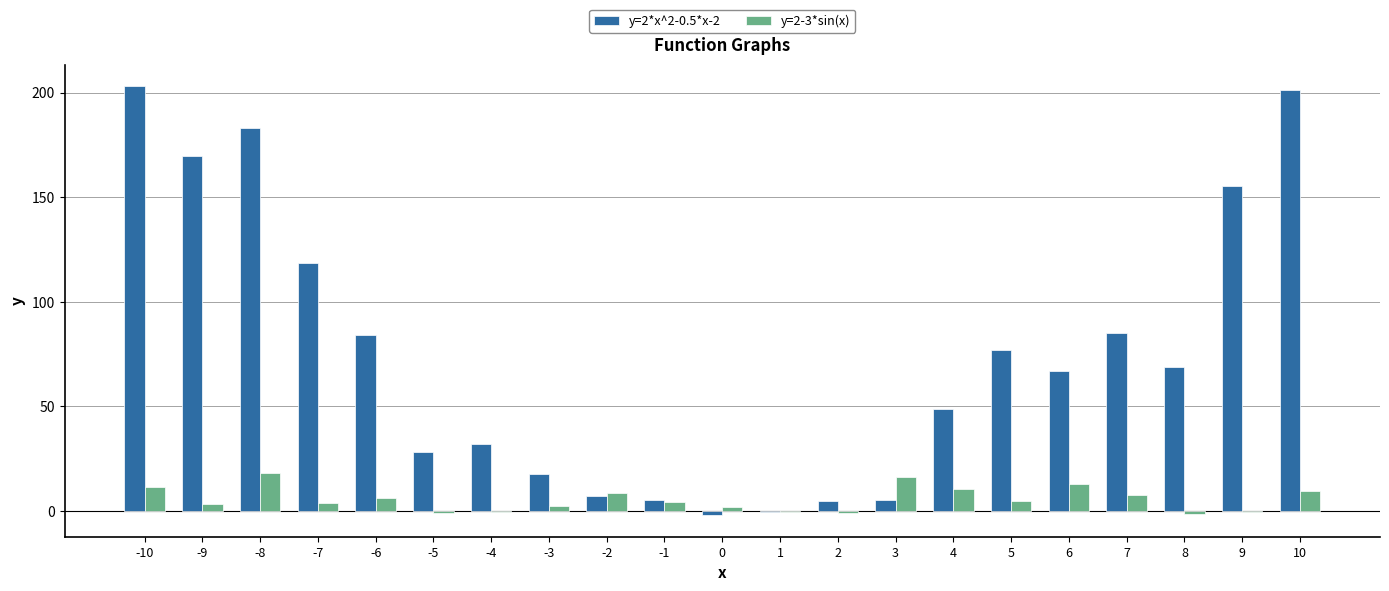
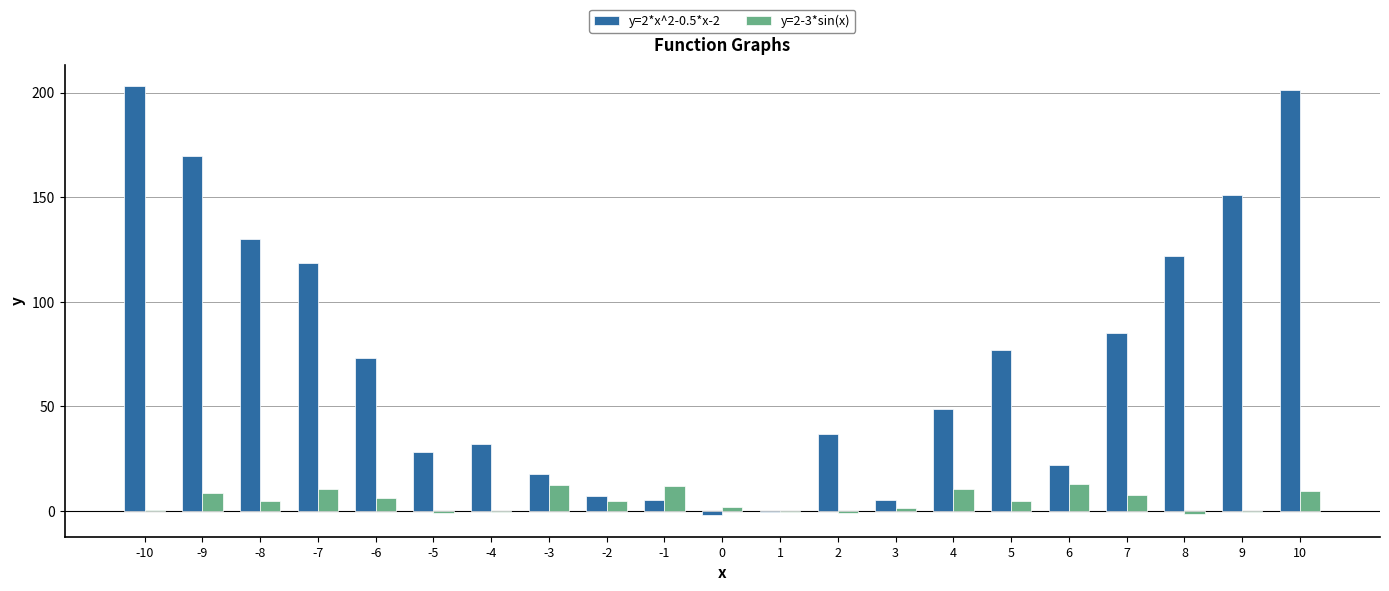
y=2-3*sin(x), -10: 12 -> 0
y=2-3*sin(x), -9: 3 -> 8
y=2*x^2-0.5*x-2, -8: 183 -> 130
y=2-3*sin(x), -8: 18 -> 5
y=2-3*sin(x), -7: 4 -> 11
y=2*x^2-0.5*x-2, -6: 84 -> 73
y=2-3*sin(x), -3: 2 -> 13
y=2-3*sin(x), -2: 9 -> 5
y=2-3*sin(x), -1: 5 -> 12
y=2*x^2-0.5*x-2, 2: 5 -> 37
y=2-3*sin(x), 3: 16 -> 2
y=2*x^2-0.5*x-2, 6: 67 -> 22
y=2*x^2-0.5*x-2, 8: 69 -> 122
y=2*x^2-0.5*x-2, 9: 156 -> 151
